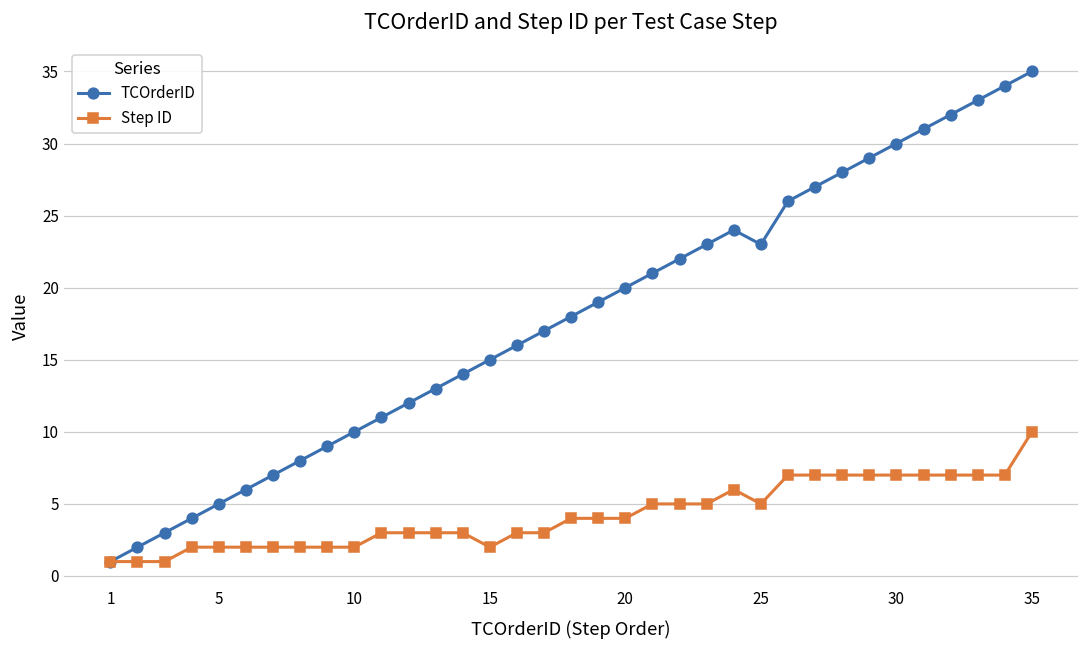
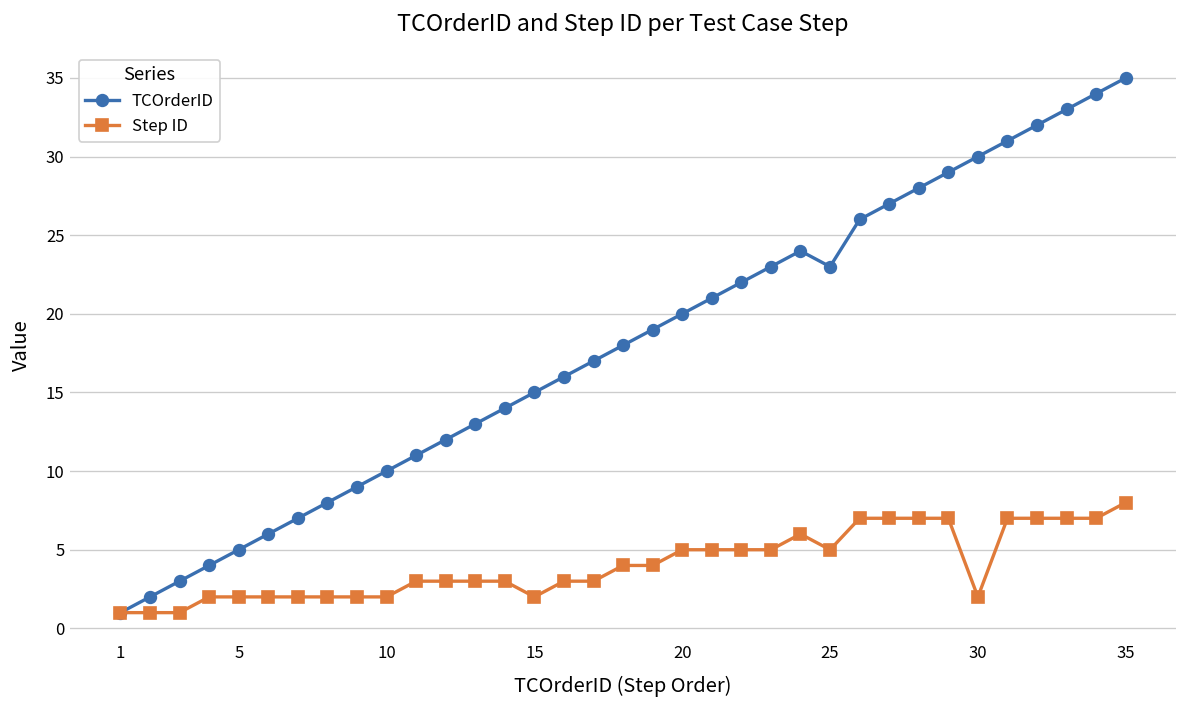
Step ID, 20: 4 -> 5
Step ID, 30: 7 -> 2
Step ID, 35: 10 -> 8
